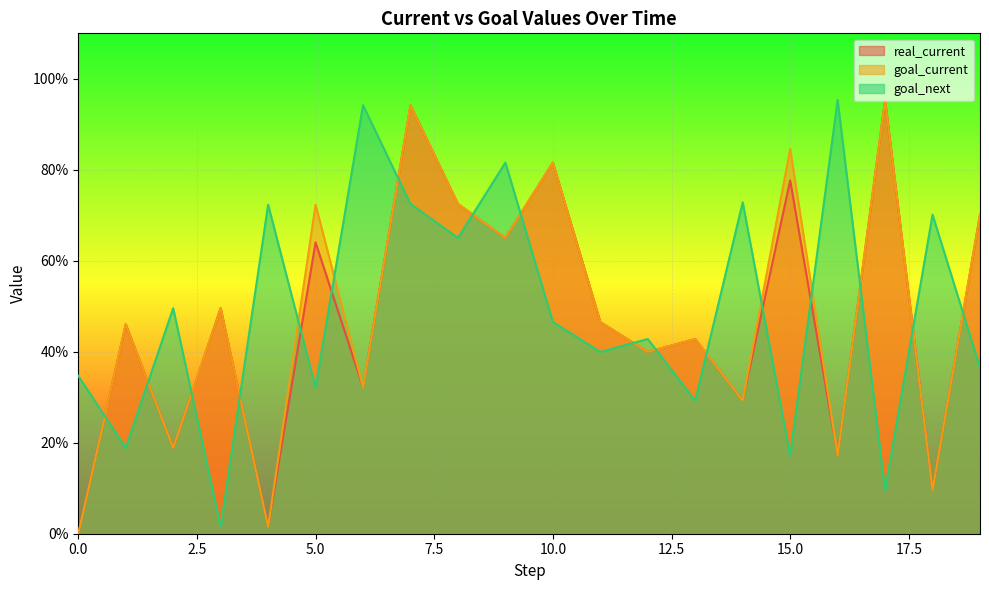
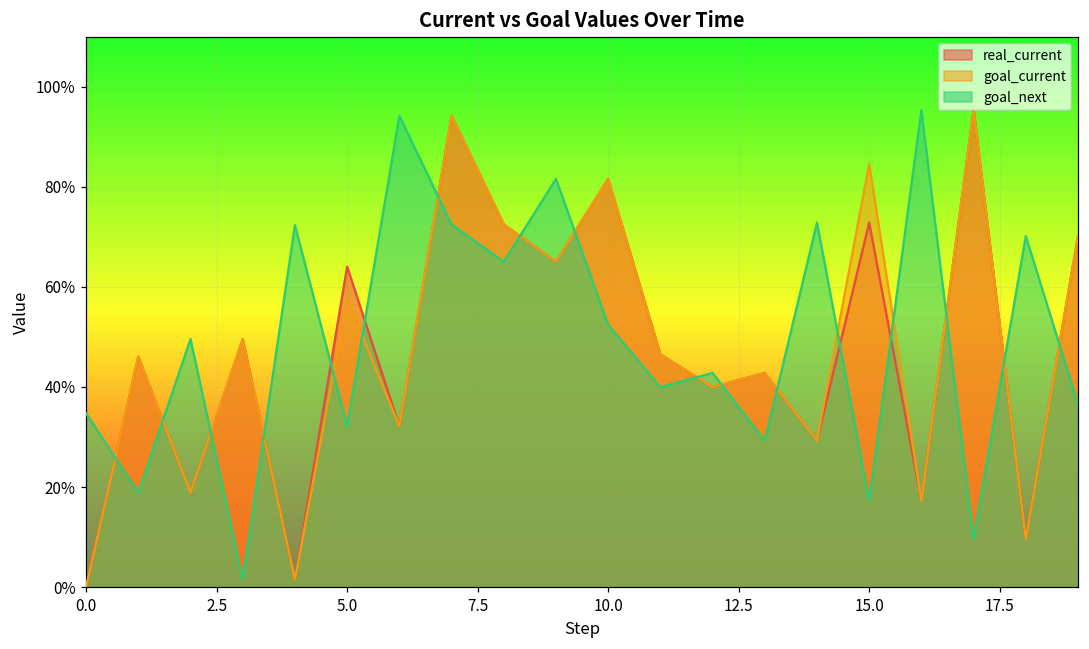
goal_current, 5.0: 72% -> 58%
goal_next, 10.0: 47% -> 52%
real_current, 15.0: 78% -> 73%
